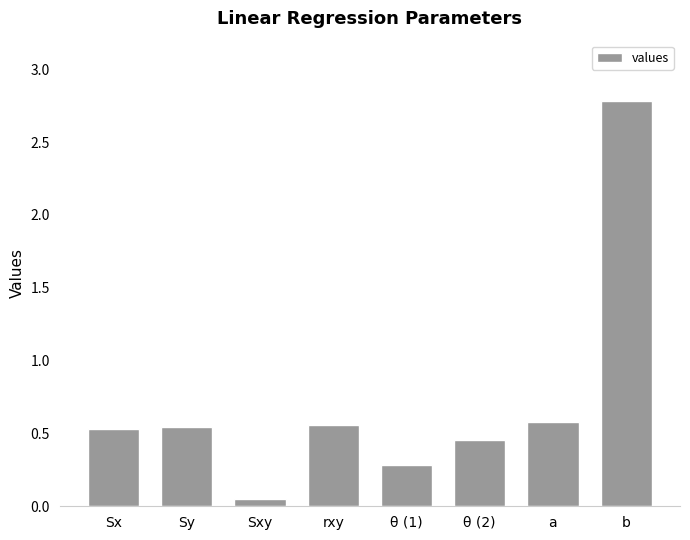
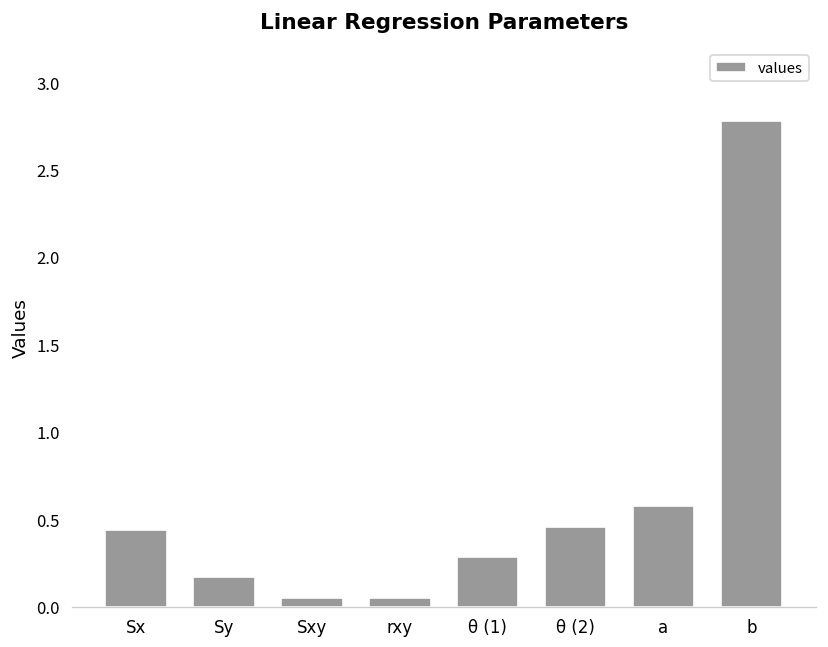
Sx: 0.53 -> 0.44
Sy: 0.55 -> 0.17
rxy: 0.56 -> 0.05
